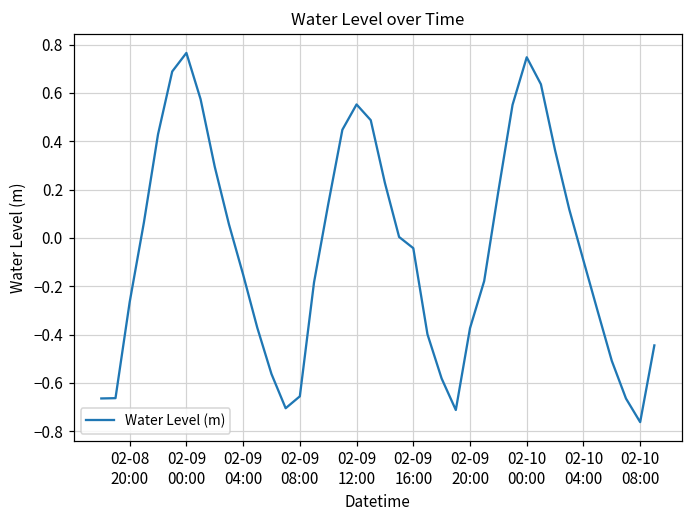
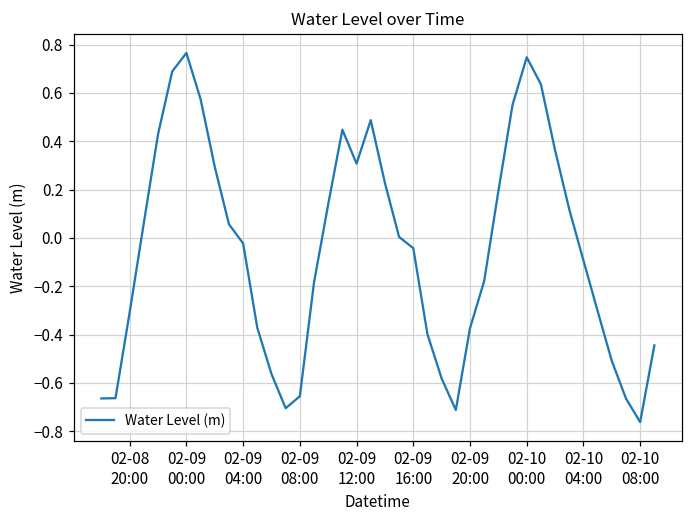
02-08 20:00: -0.27 -> -0.31
02-09 04:00: -0.15 -> -0.02
02-09 12:00: 0.55 -> 0.31
